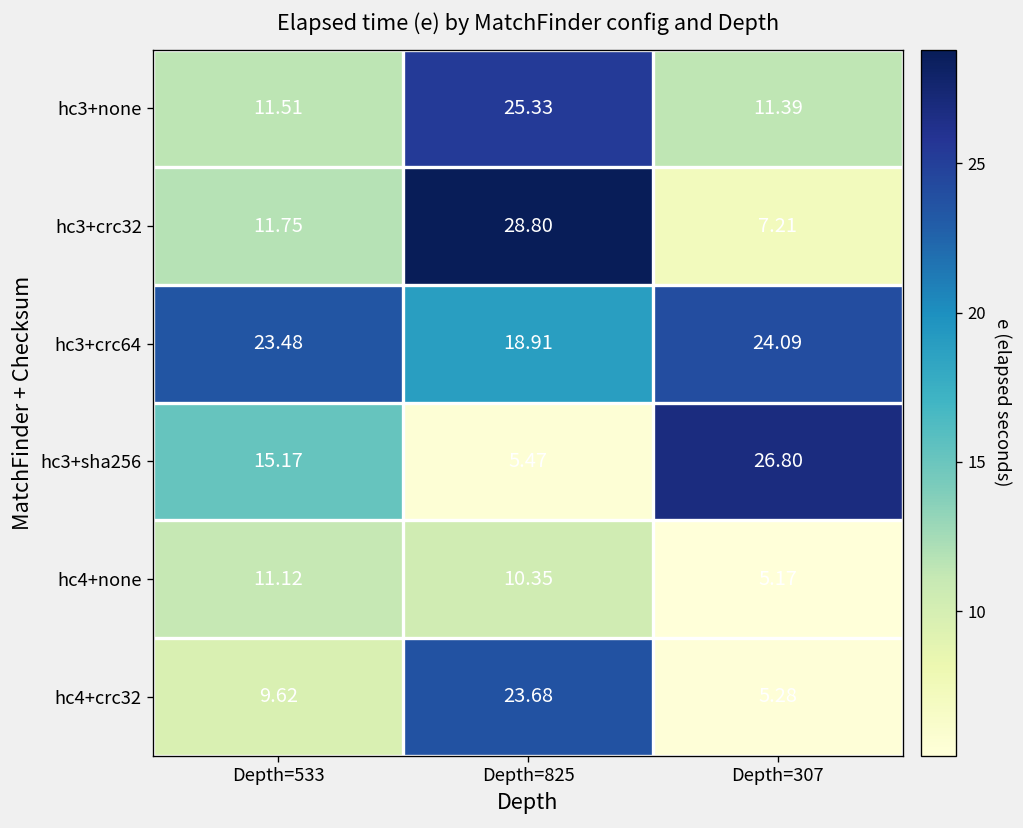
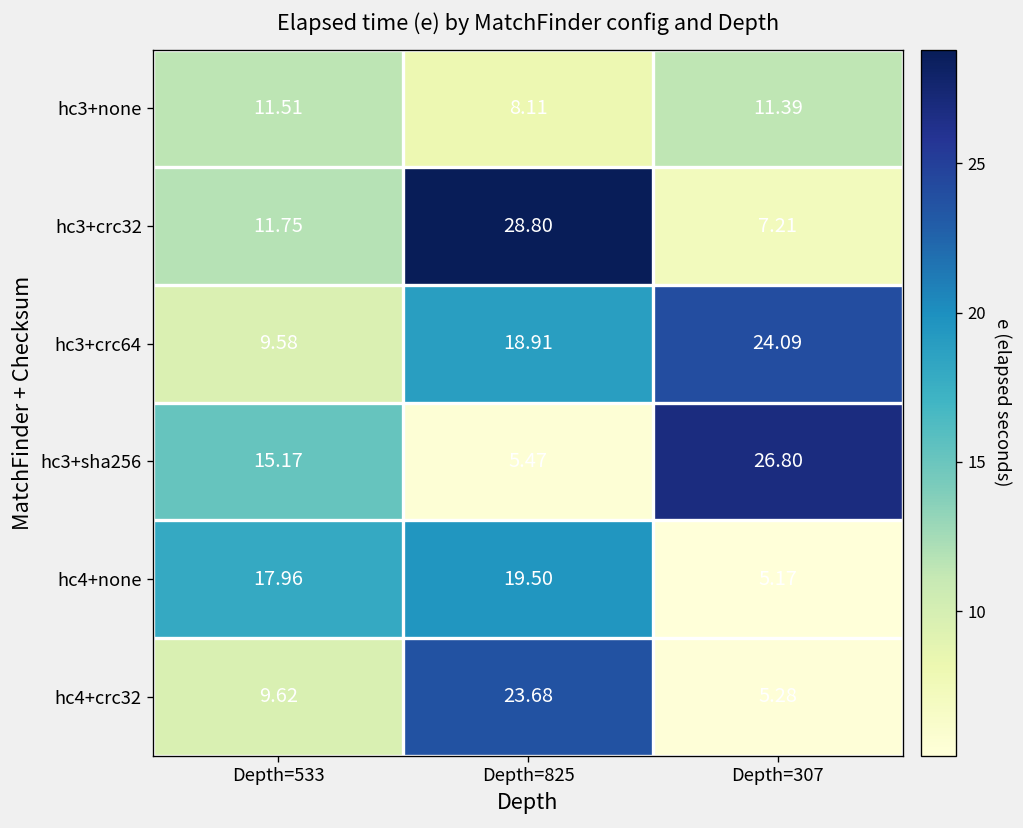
hc3+none, Depth=825: 25.33 -> 8.11
hc3+crc64, Depth=533: 23.48 -> 9.58
hc4+none, Depth=533: 11.12 -> 17.96
hc4+none, Depth=825: 10.35 -> 19.50
